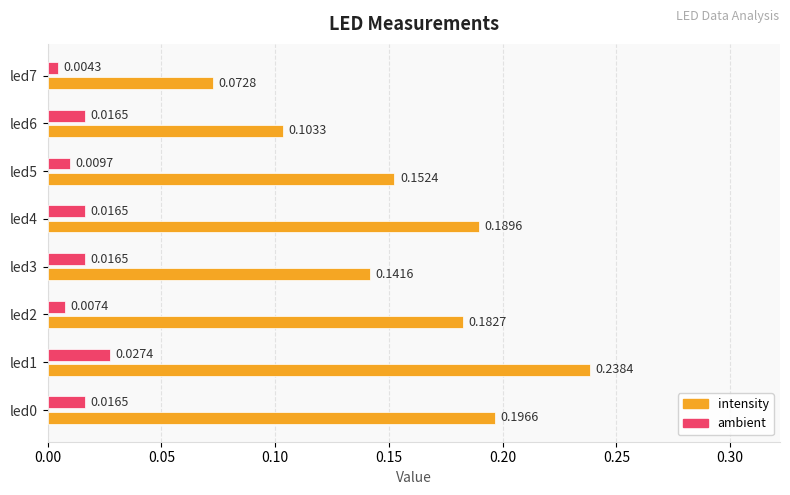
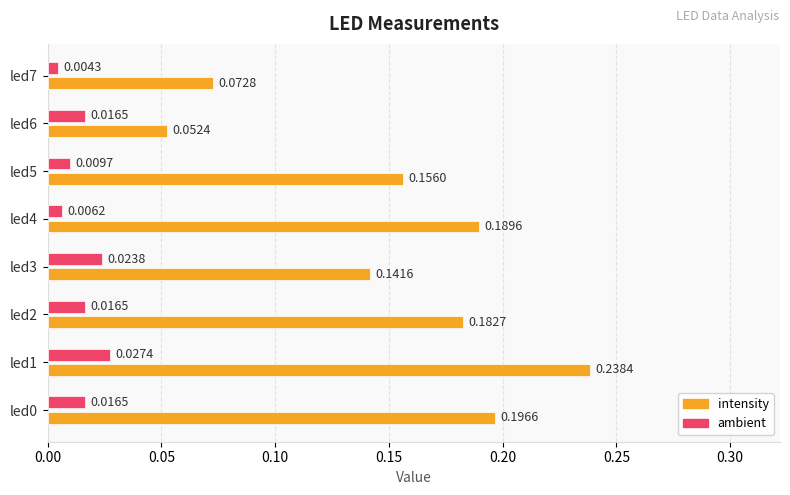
intensity, led6: 0.1033 -> 0.0524
intensity, led5: 0.1524 -> 0.1560
ambient, led4: 0.0165 -> 0.0062
ambient, led3: 0.0165 -> 0.0238
ambient, led2: 0.0074 -> 0.0165
